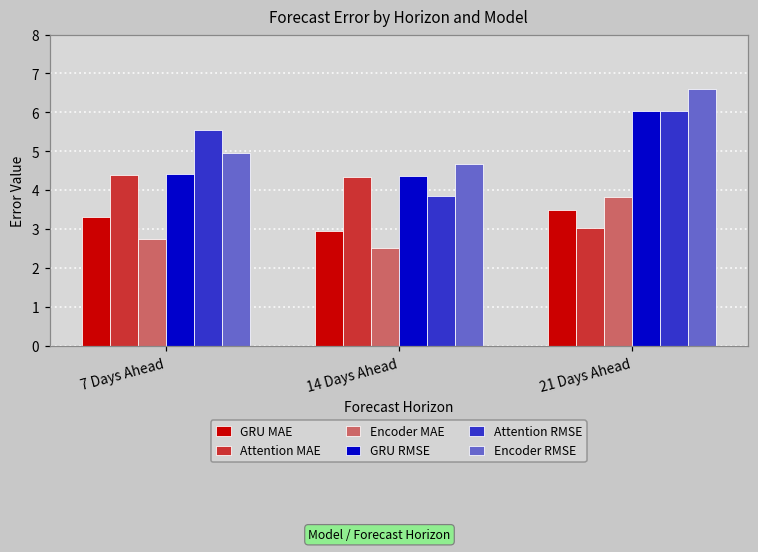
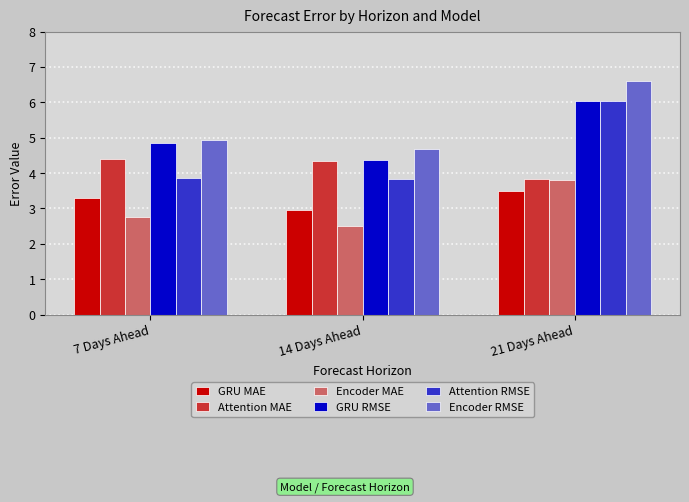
GRU RMSE, 7 Days Ahead: 4.4 -> 4.8
Attention RMSE, 7 Days Ahead: 5.5 -> 3.8
Attention MAE, 21 Days Ahead: 3.0 -> 3.8
